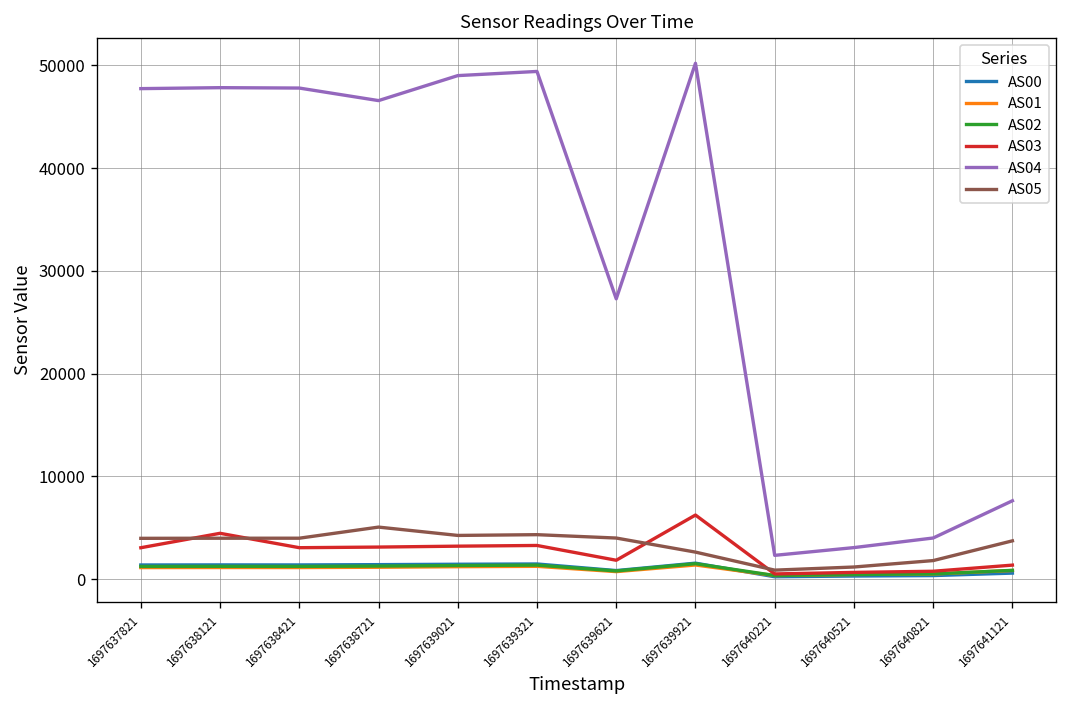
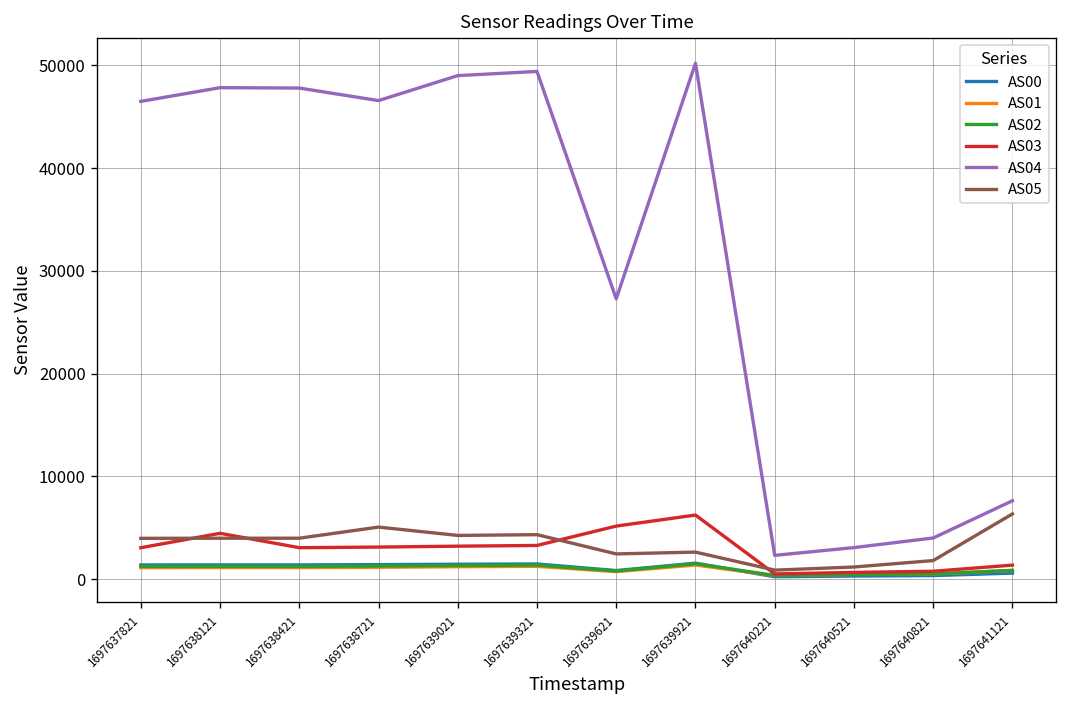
AS04, 1697637821: 48000 -> 47000
AS03, 1697639621: 2000 -> 5000
AS05, 1697639621: 4000 -> 2000
AS05, 1697641121: 4000 -> 6000
